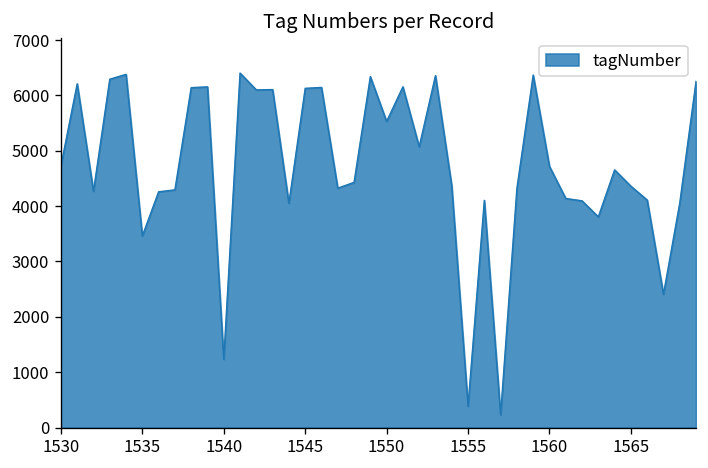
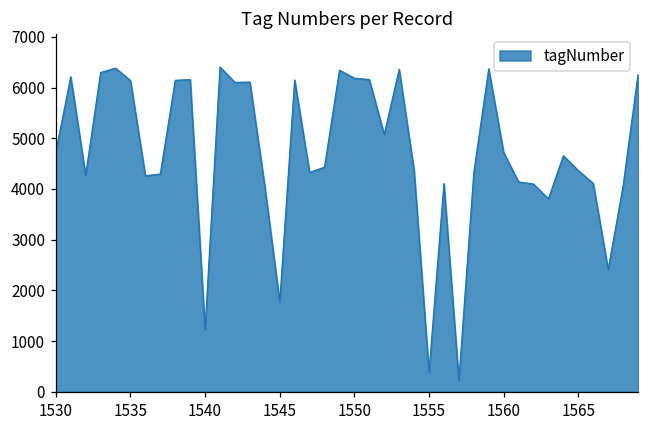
1535: 3500 -> 6100
1545: 6100 -> 1800
1550: 5500 -> 6200
